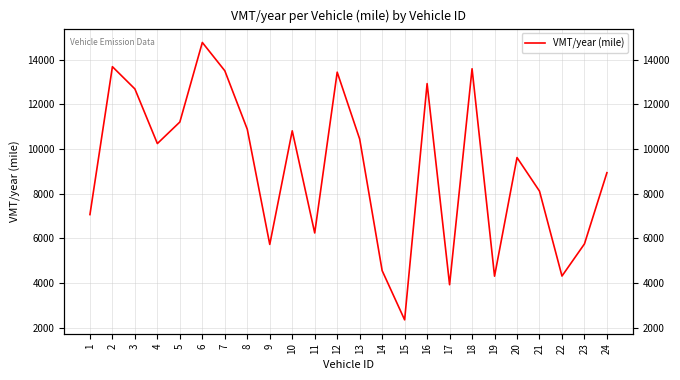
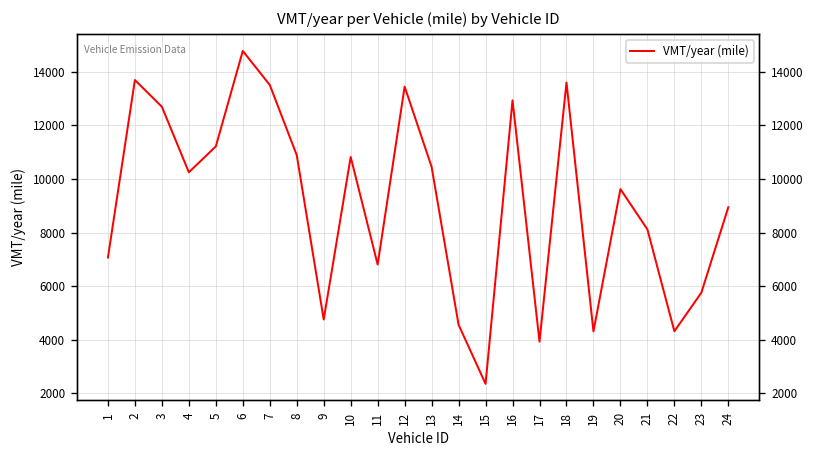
9: 5700 -> 4800
11: 6200 -> 6800
